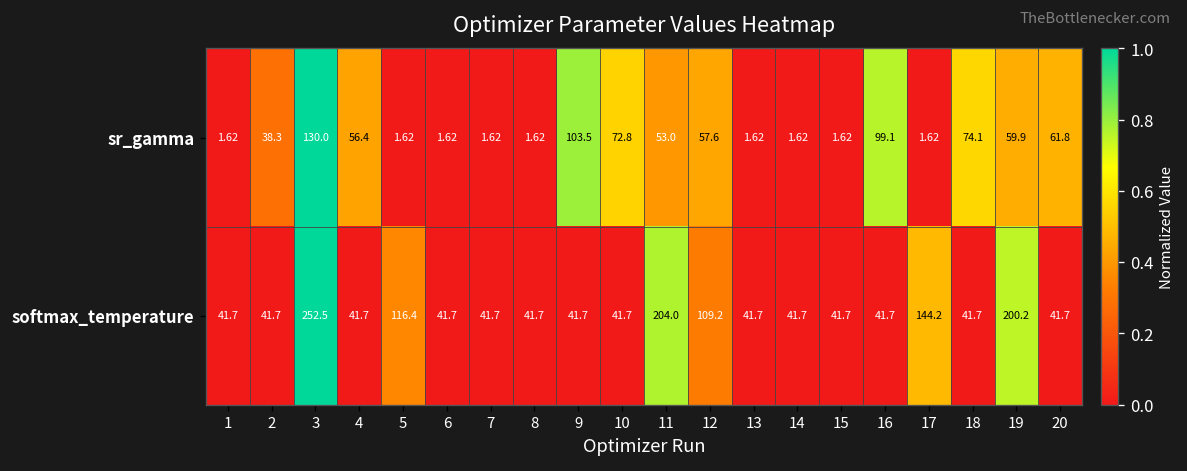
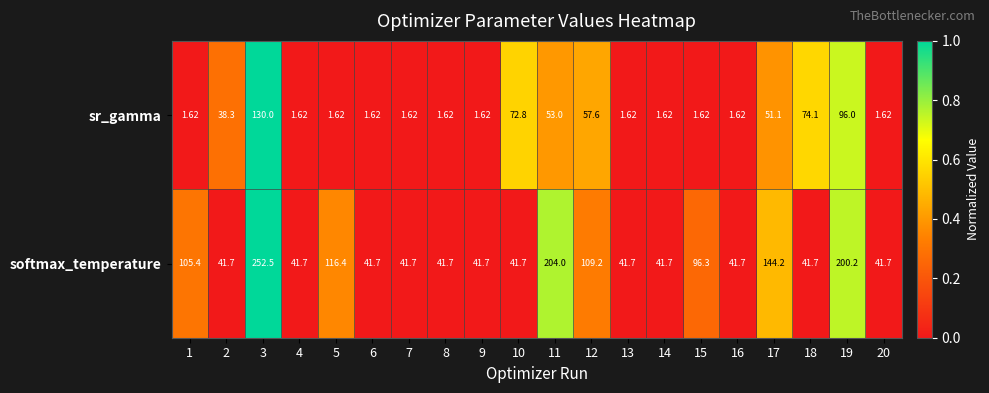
sr_gamma, 4: 56.4 -> 1.62
sr_gamma, 9: 103.5 -> 1.62
sr_gamma, 16: 99.1 -> 1.62
sr_gamma, 17: 1.62 -> 51.1
sr_gamma, 19: 59.9 -> 96.0
sr_gamma, 20: 61.8 -> 1.62
softmax_temperature, 1: 41.7 -> 105.4
softmax_temperature, 15: 41.7 -> 96.3
